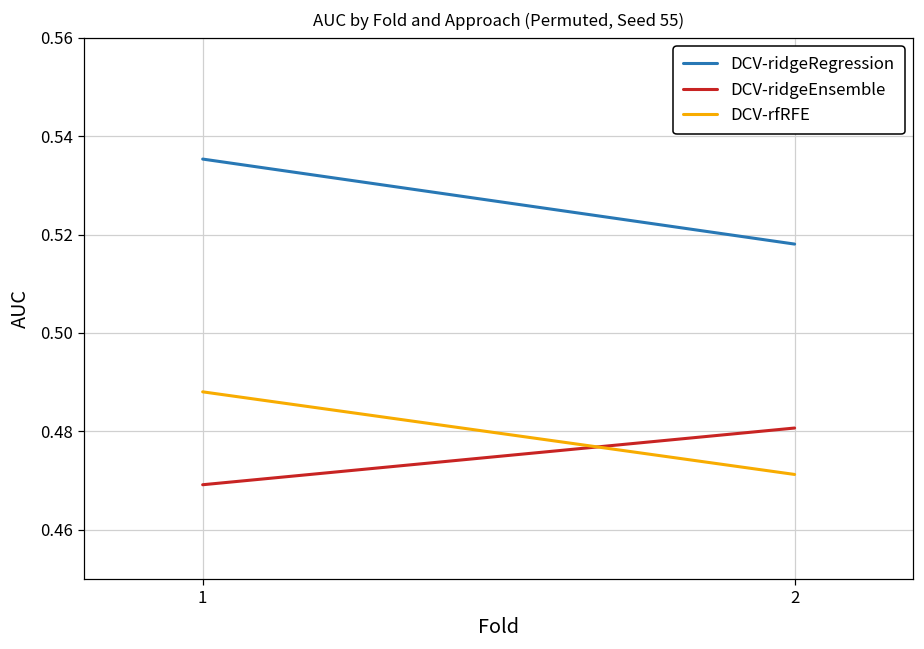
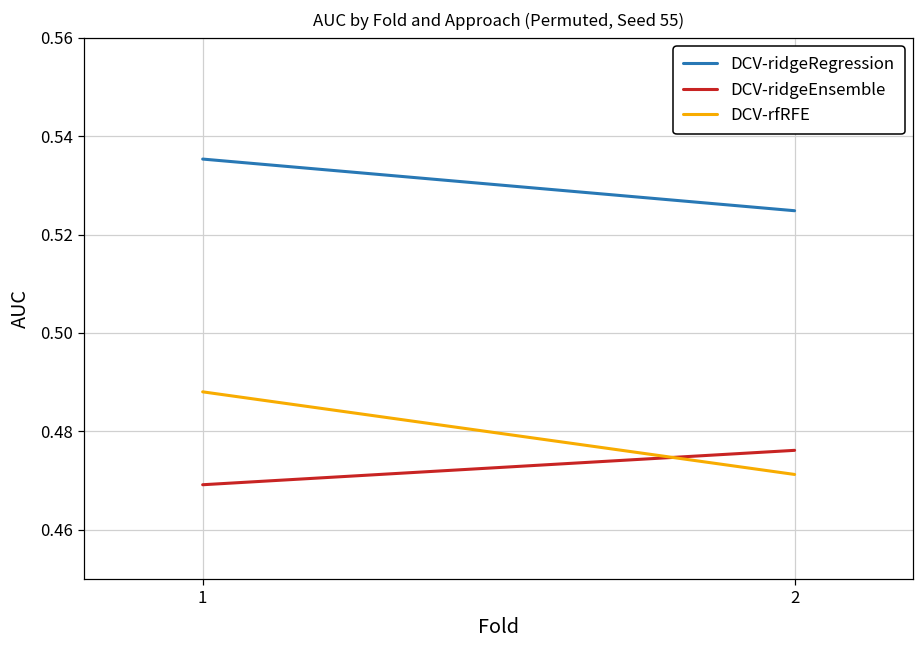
DCV-ridgeRegression, 2: 0.518 -> 0.525
DCV-ridgeEnsemble, 2: 0.481 -> 0.476
